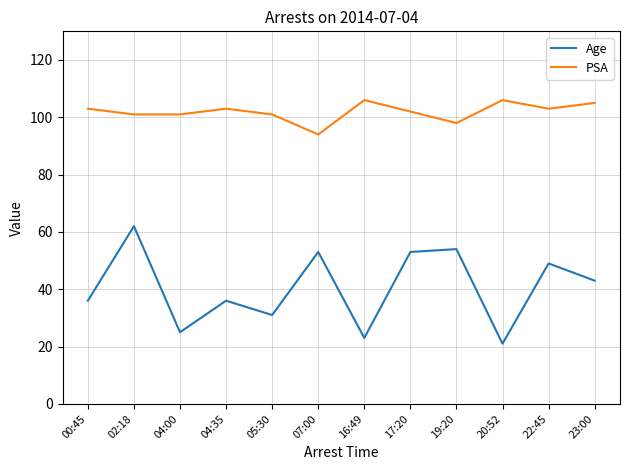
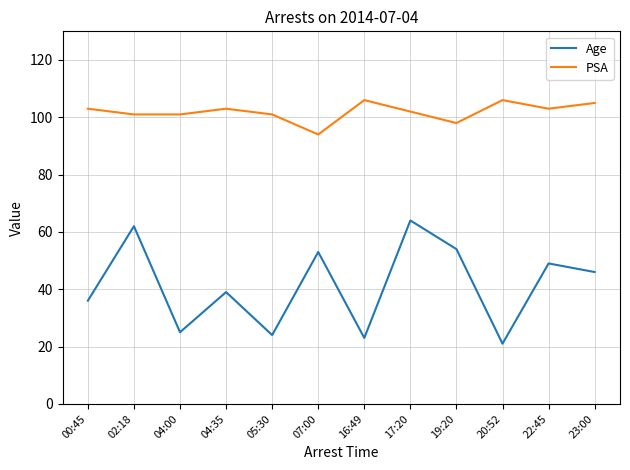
Age, 04:35: 36 -> 39
Age, 05:30: 31 -> 24
Age, 17:20: 53 -> 64
Age, 23:00: 43 -> 46
